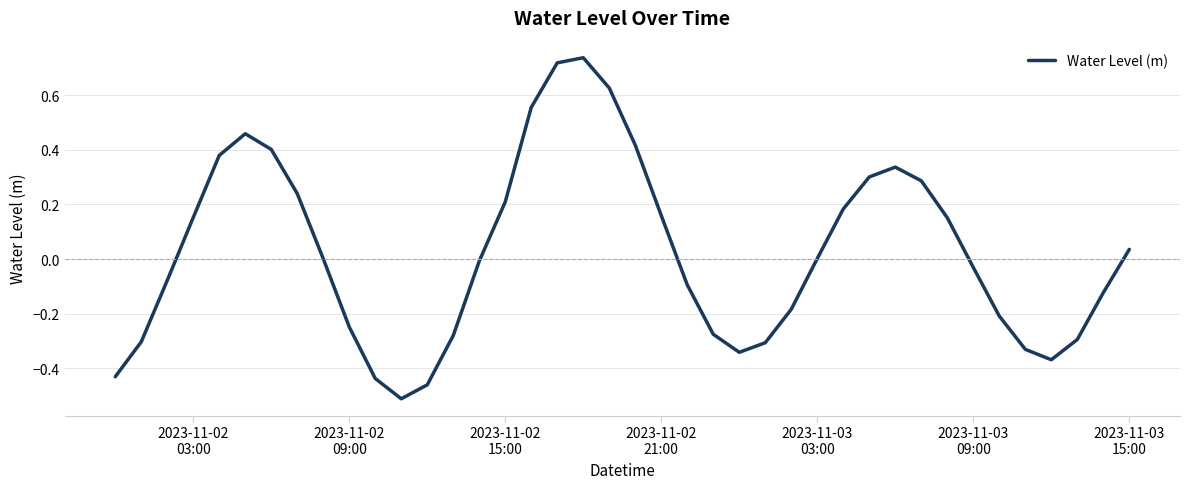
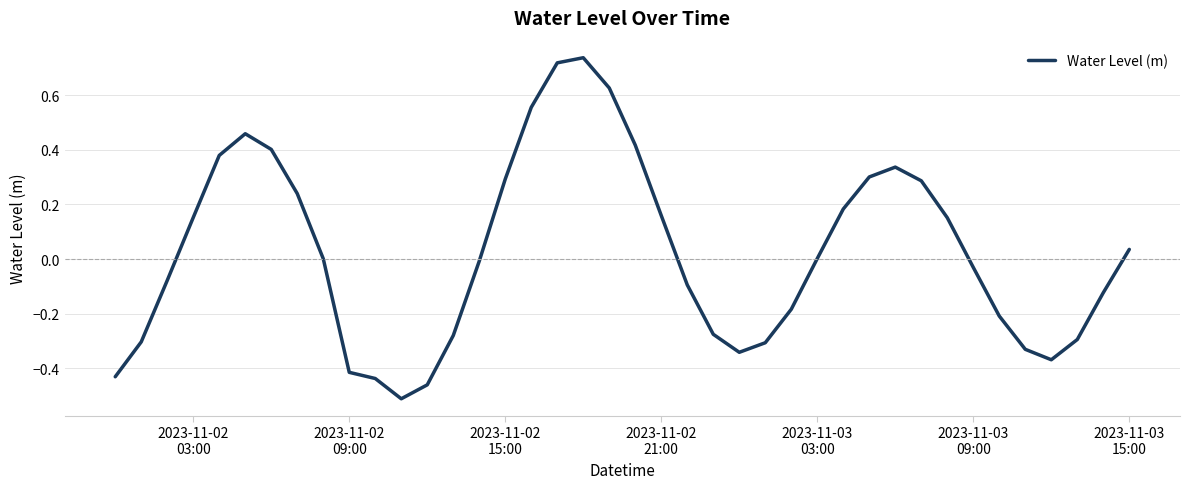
2023-11-02 09:00: -0.25 -> -0.41
2023-11-02 15:00: 0.21 -> 0.29
